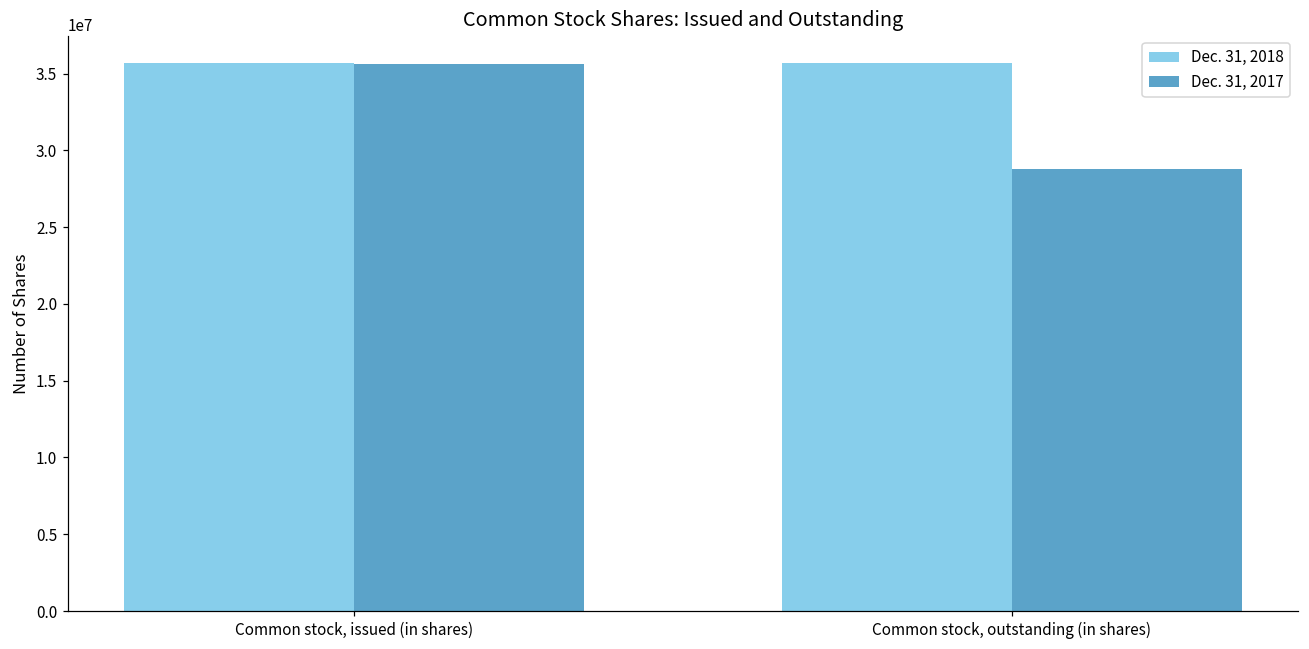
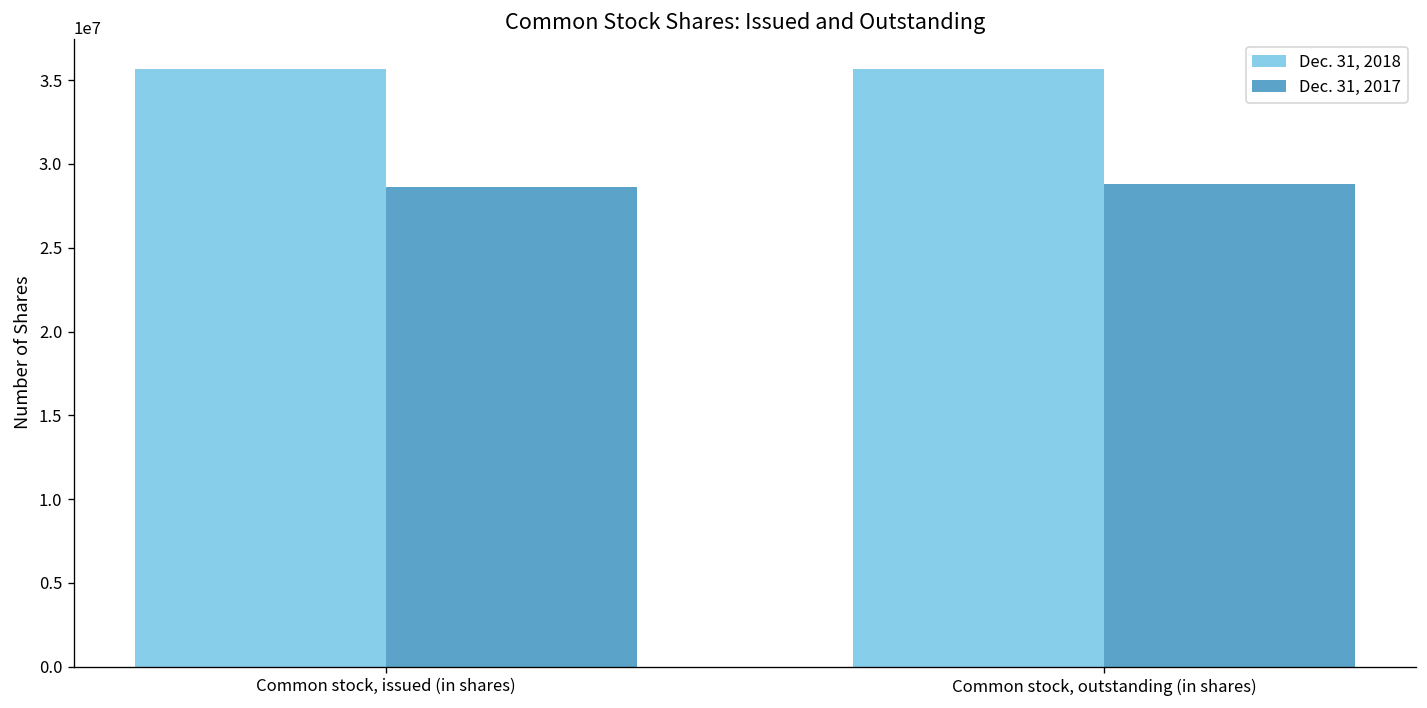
Dec. 31, 2017, Common stock, issued (in shares): 35700000 -> 28600000
